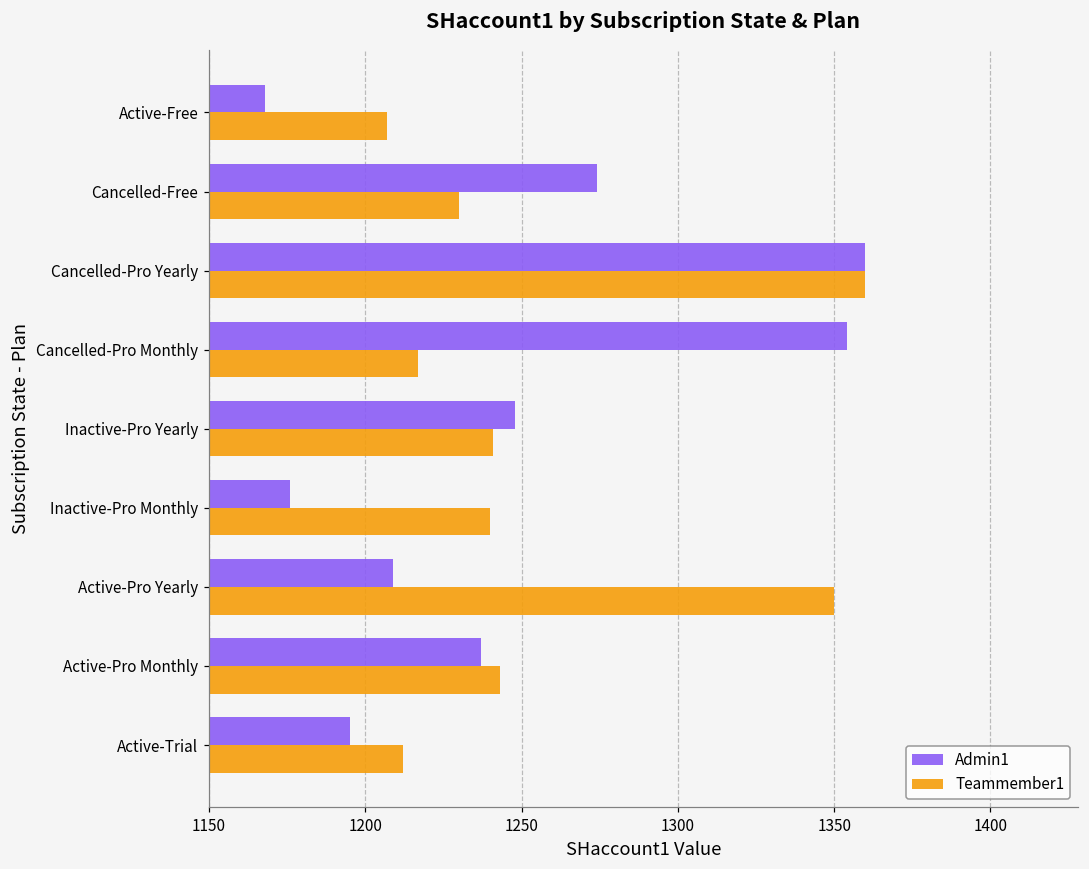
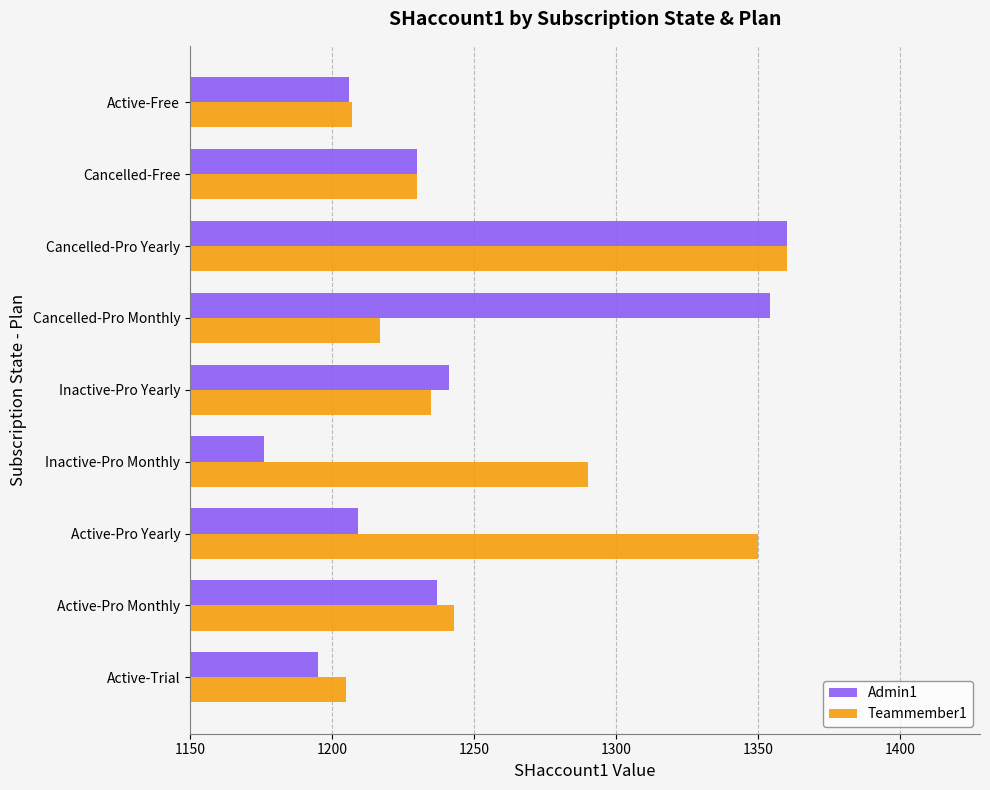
Admin1, Active-Free: 1168 -> 1206
Admin1, Cancelled-Free: 1274 -> 1230
Admin1, Inactive-Pro Yearly: 1248 -> 1241
Teammember1, Inactive-Pro Yearly: 1241 -> 1235
Teammember1, Inactive-Pro Monthly: 1240 -> 1290
Teammember1, Active-Trial: 1212 -> 1205
